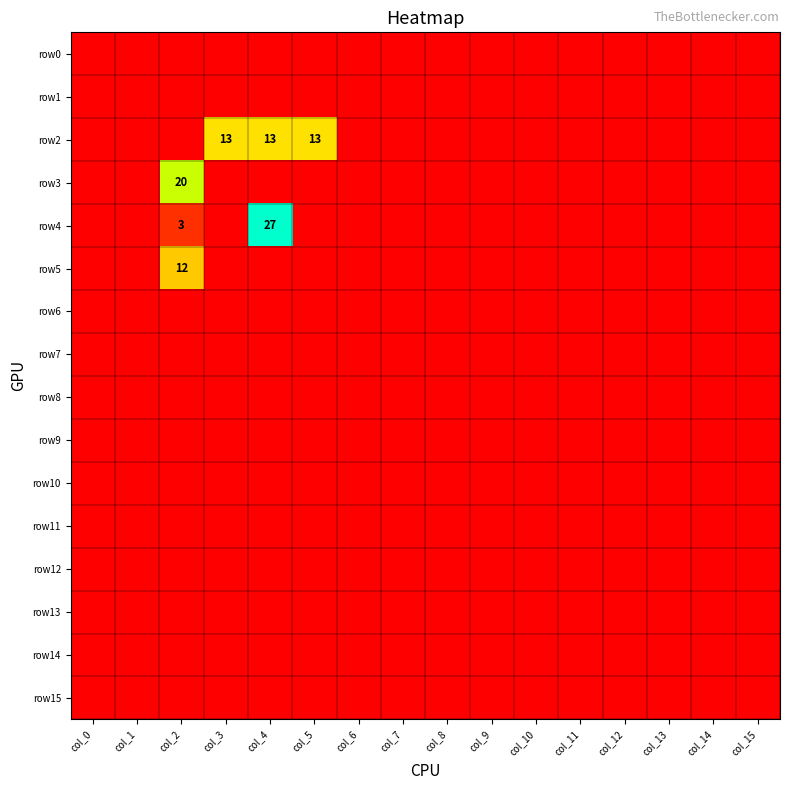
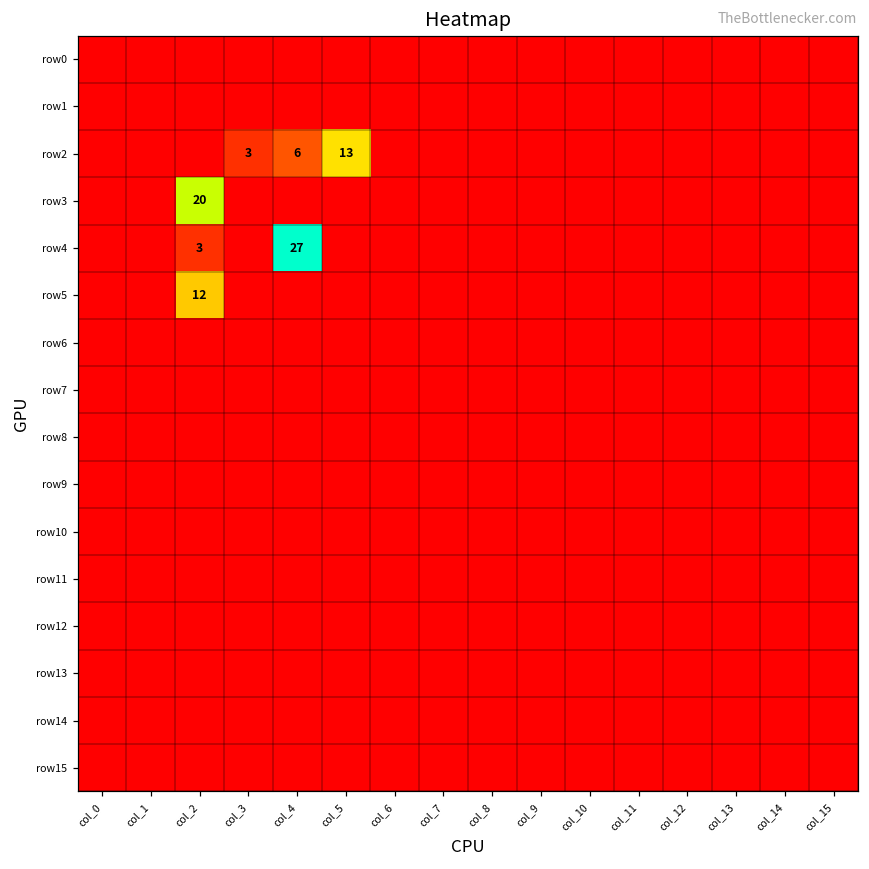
row2, col_3: 13 -> 3
row2, col_4: 13 -> 6
